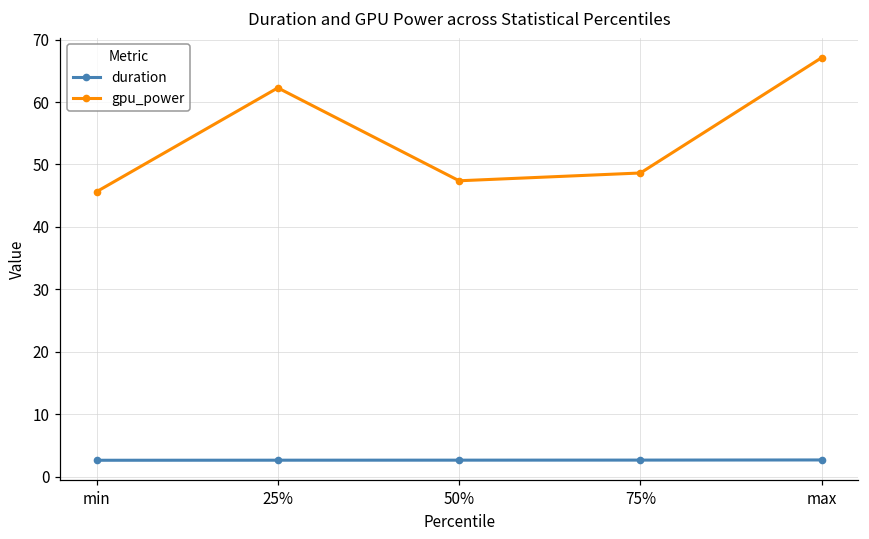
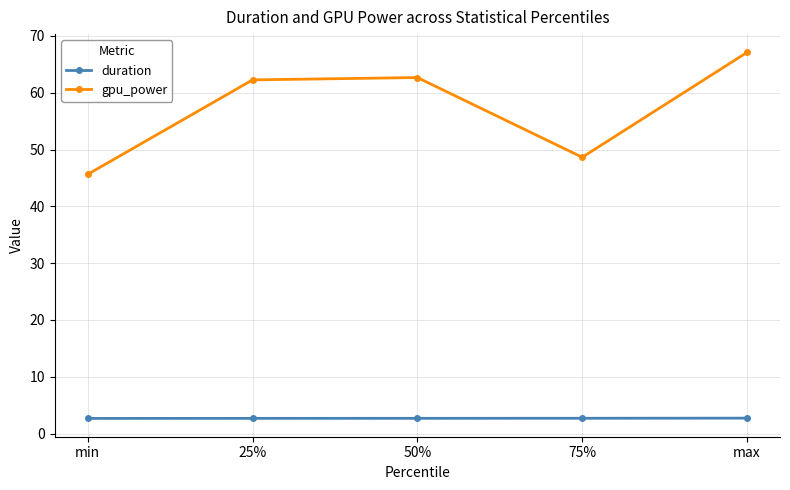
gpu_power, 50%: 47 -> 63
